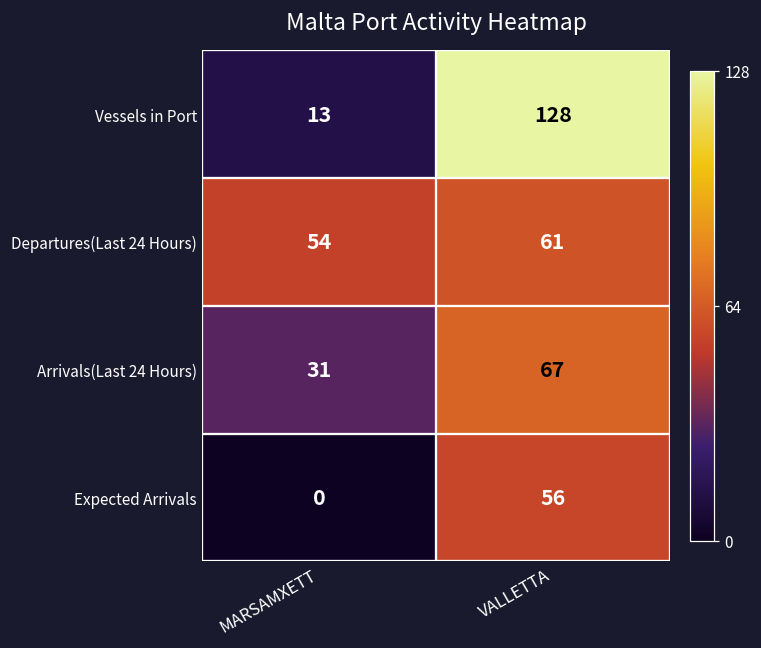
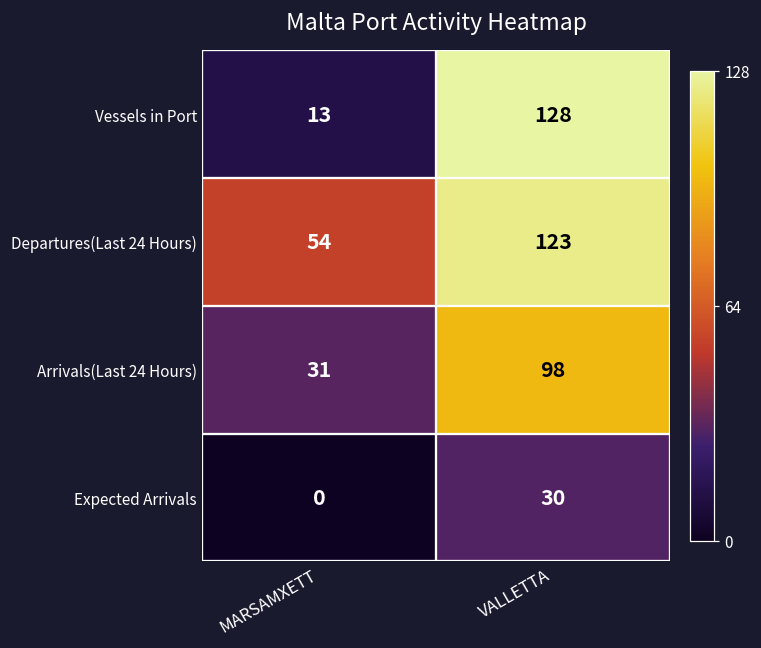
Departures(Last 24 Hours), VALLETTA: 61 -> 123
Arrivals(Last 24 Hours), VALLETTA: 67 -> 98
Expected Arrivals, VALLETTA: 56 -> 30
